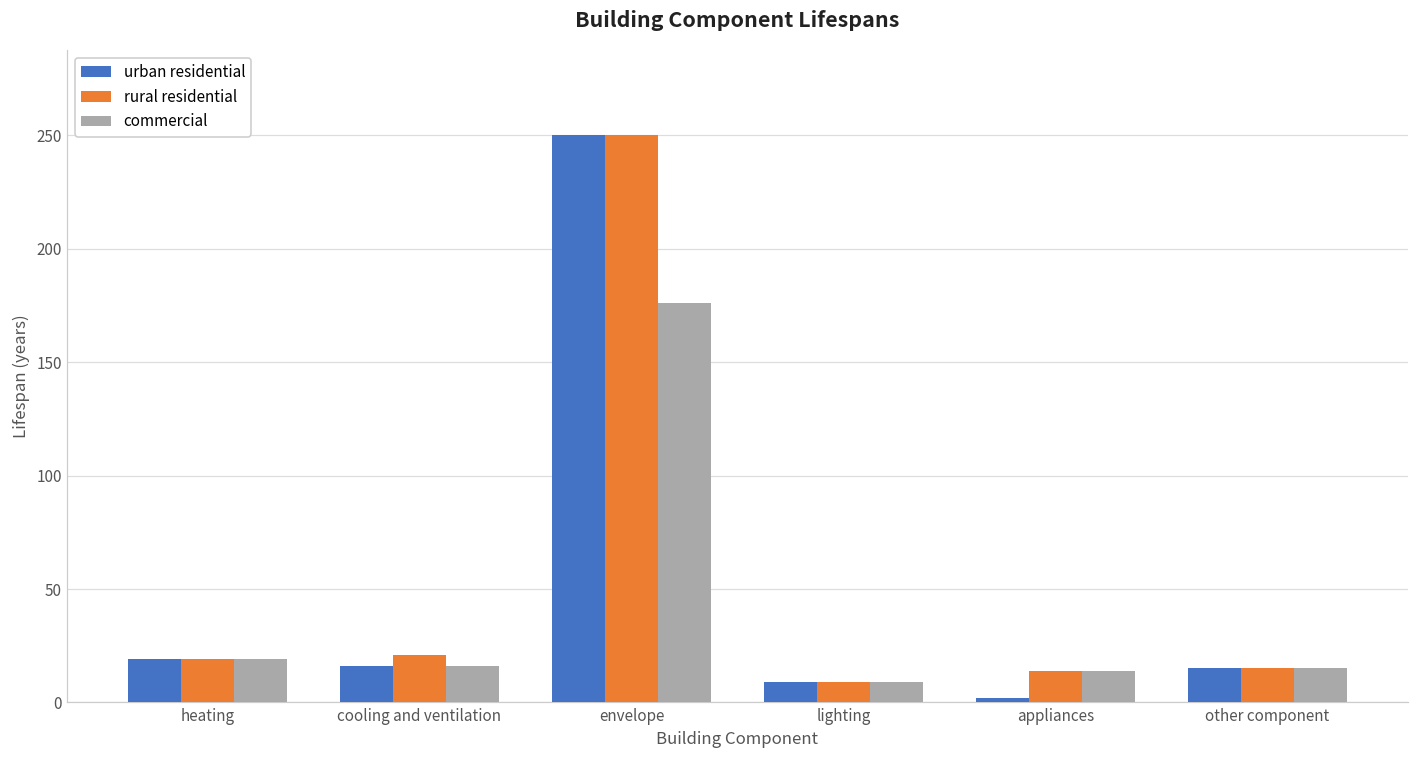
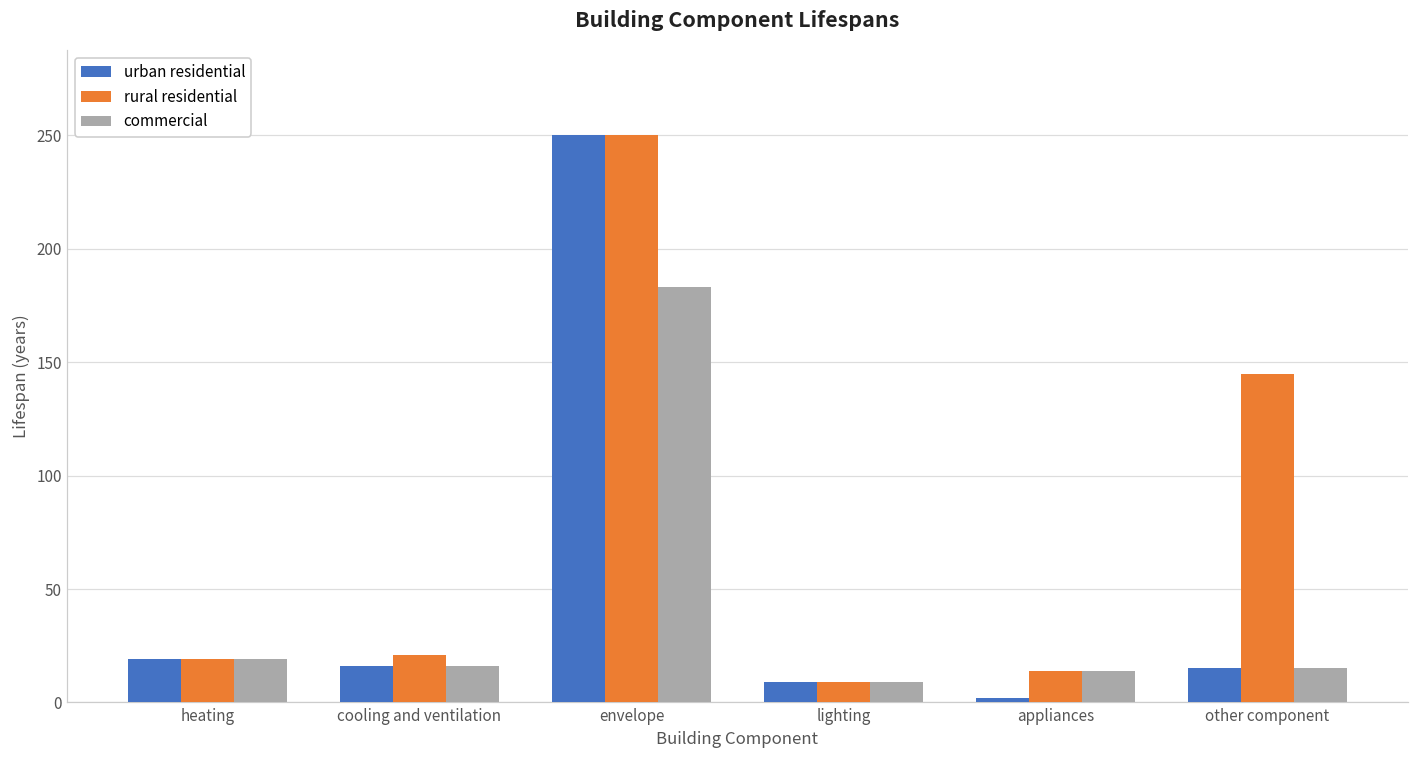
commercial, envelope: 176 -> 183
rural residential, other component: 15 -> 145
